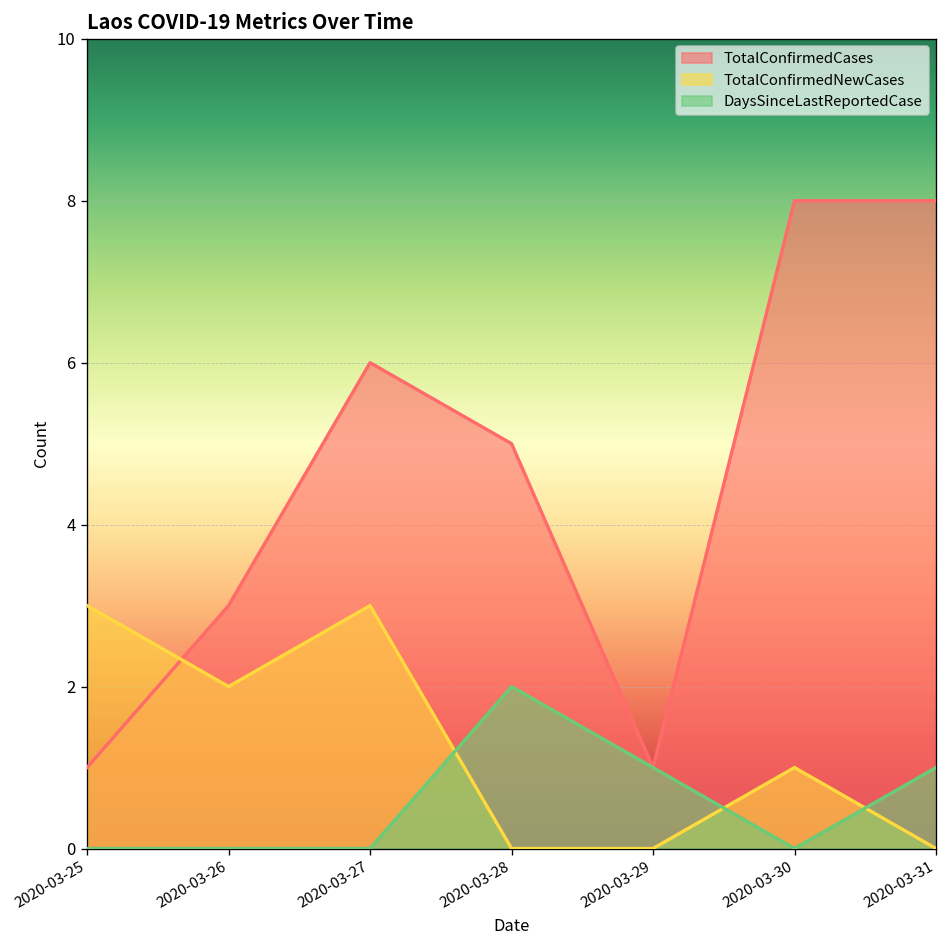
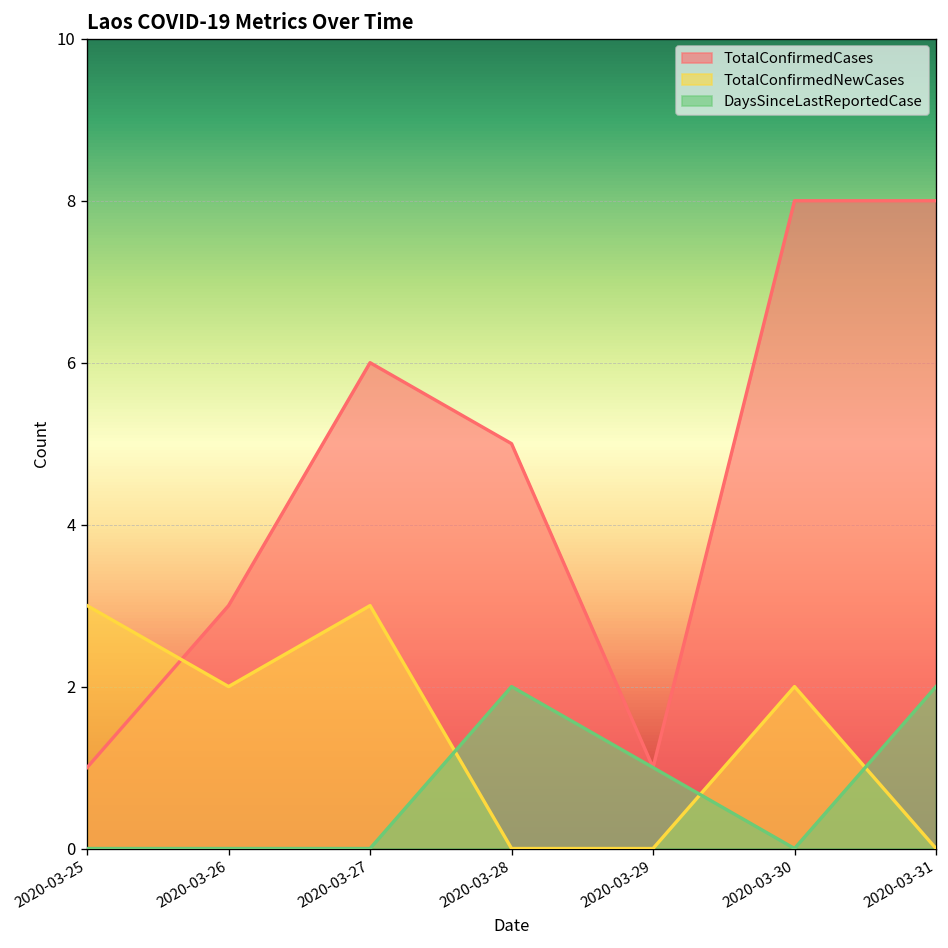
TotalConfirmedNewCases, 2020-03-30: 1 -> 2
DaysSinceLastReportedCase, 2020-03-31: 1 -> 2
